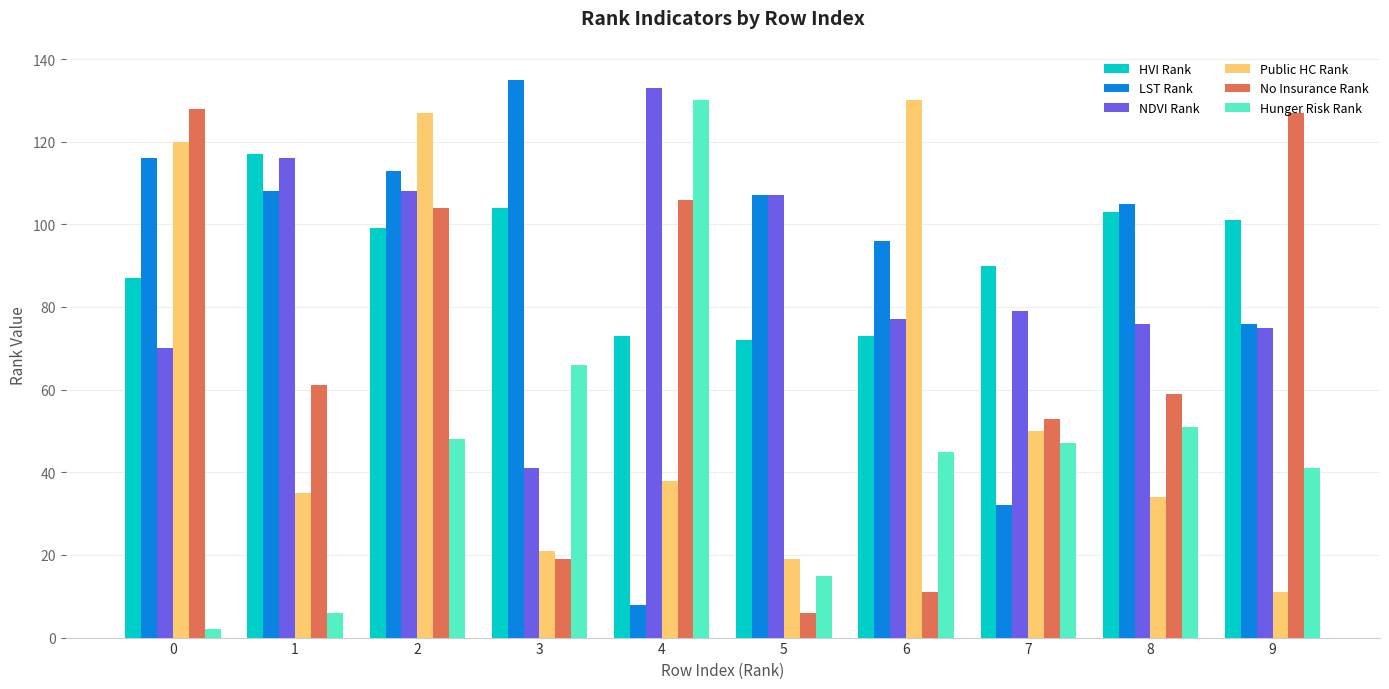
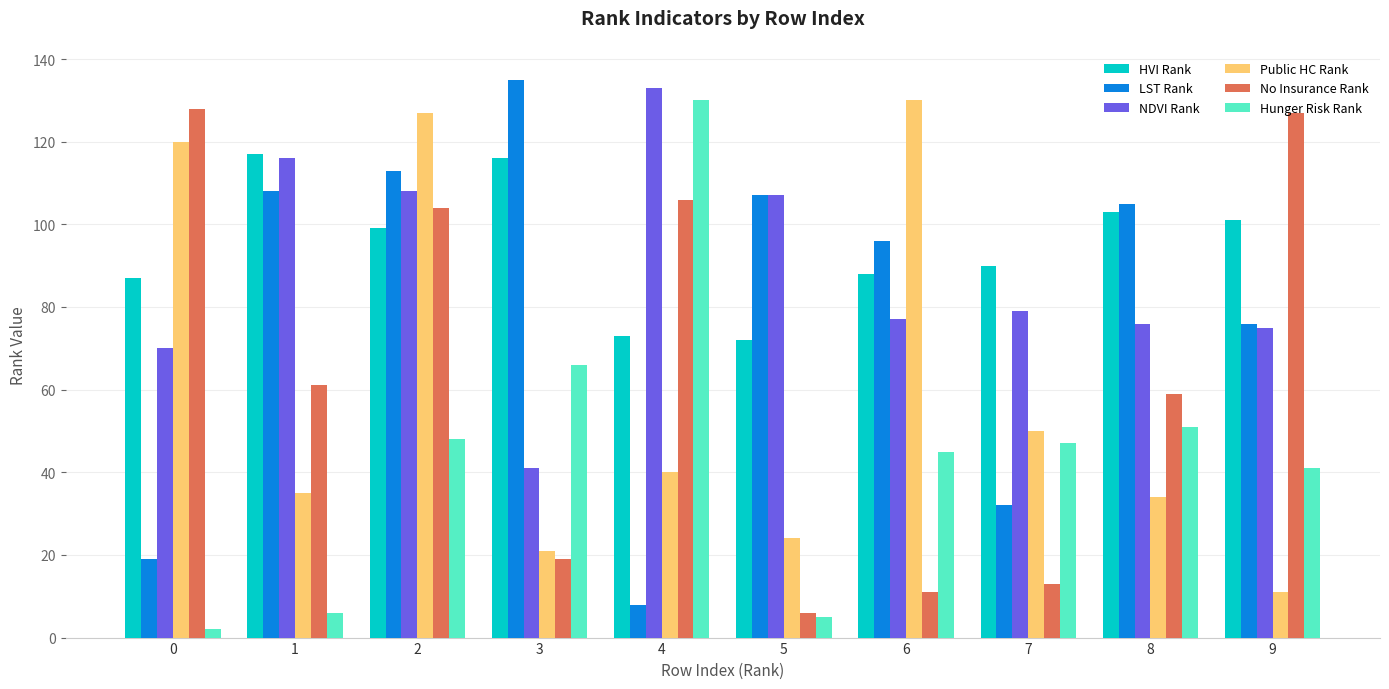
LST Rank, 0: 116 -> 19
HVI Rank, 3: 104 -> 116
Public HC Rank, 4: 38 -> 40
Public HC Rank, 5: 19 -> 24
Hunger Risk Rank, 5: 15 -> 5
HVI Rank, 6: 73 -> 88
No Insurance Rank, 7: 53 -> 13
